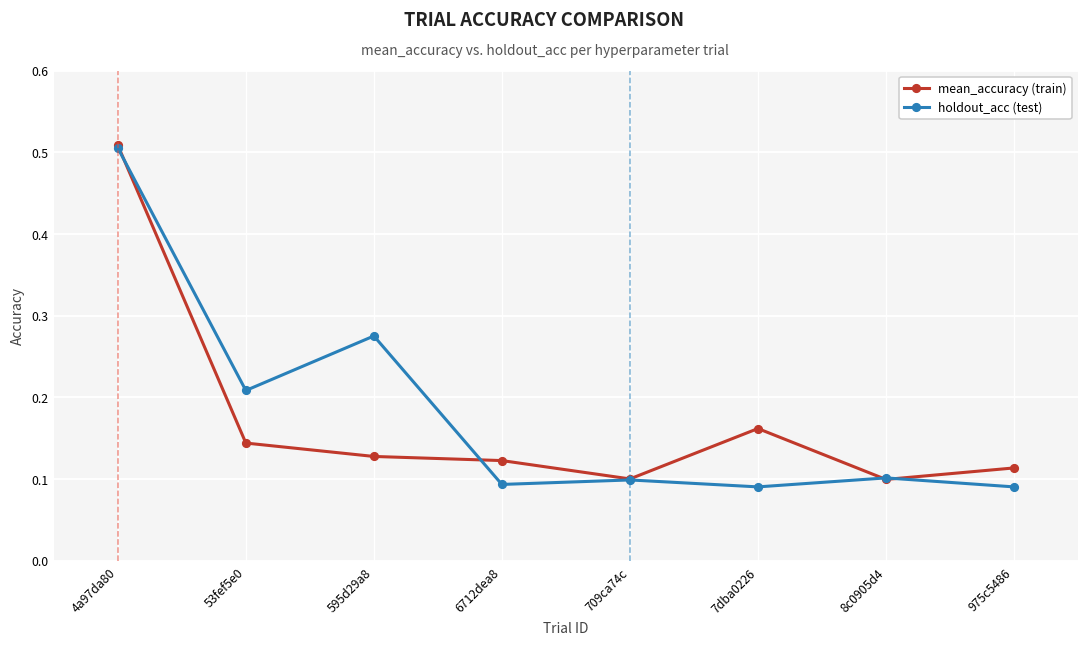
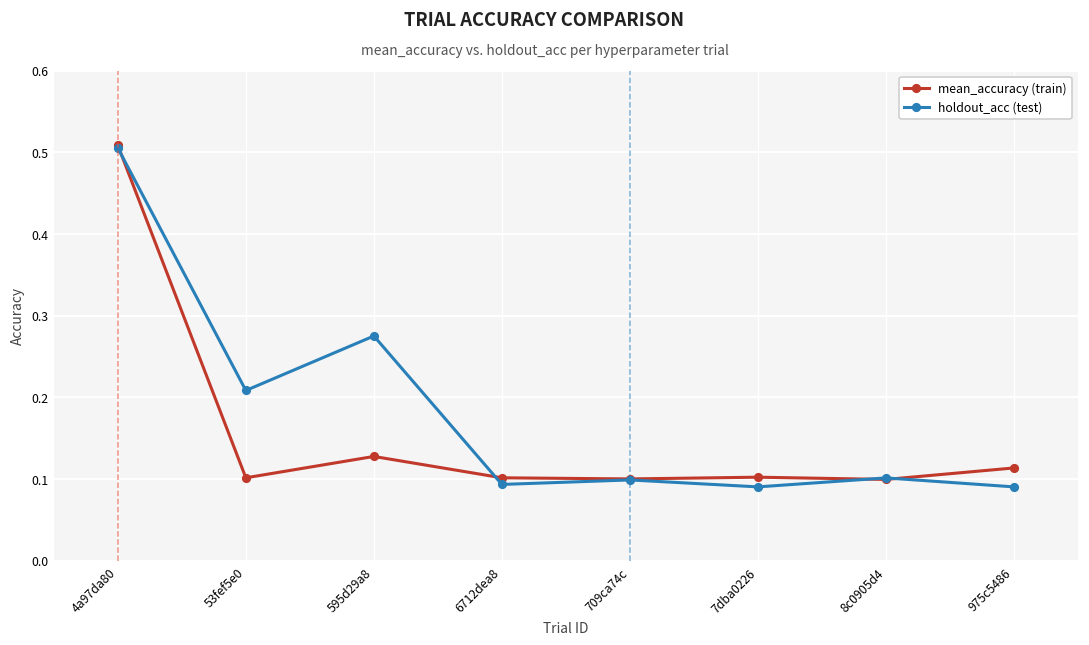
mean_accuracy (train), 53fef5e0: 0.14 -> 0.10
mean_accuracy (train), 6712dea8: 0.12 -> 0.10
mean_accuracy (train), 7dba0226: 0.16 -> 0.10
